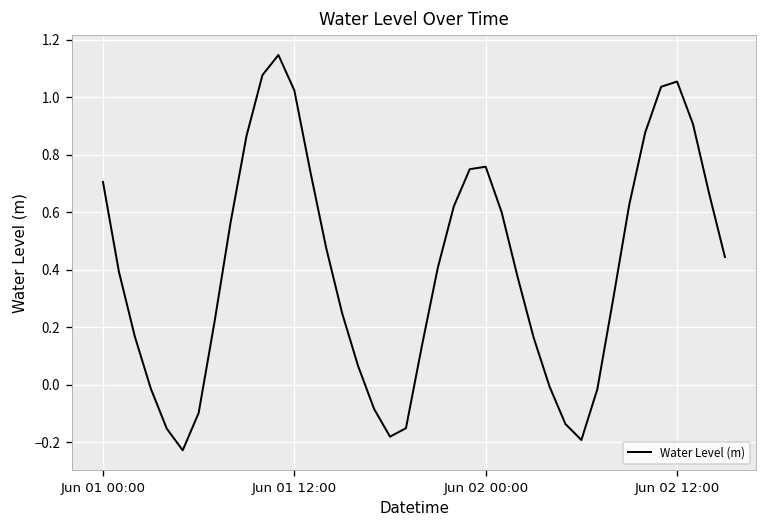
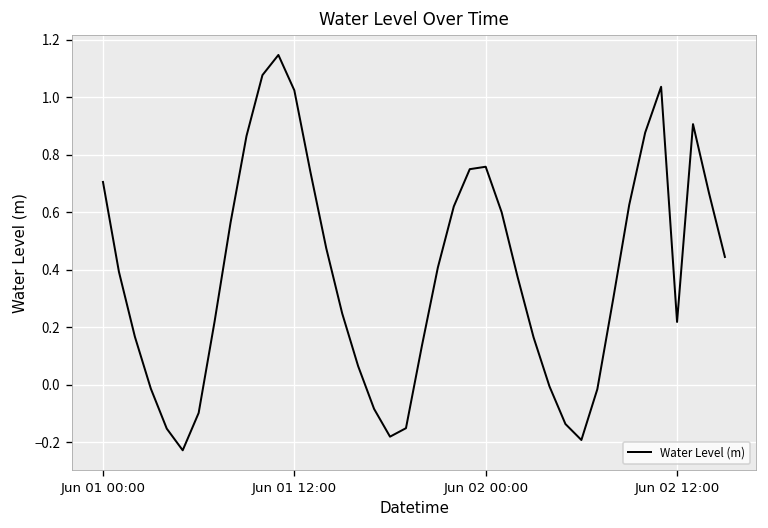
Jun 02 12:00: 1.06 -> 0.22
